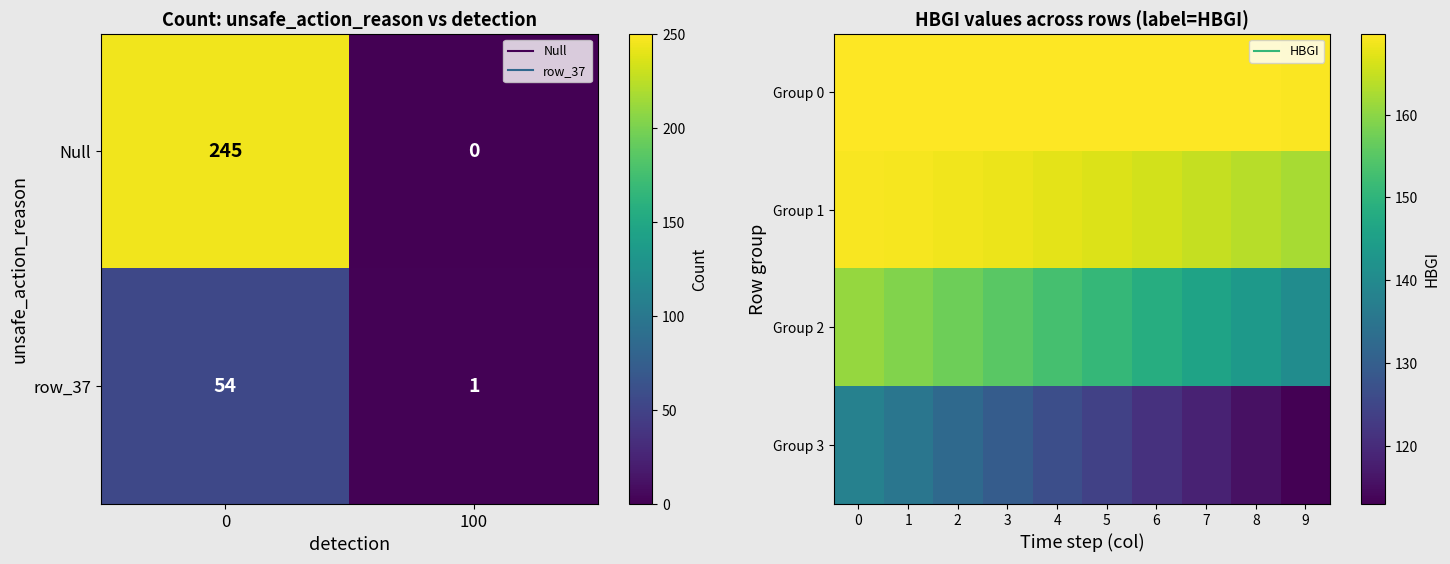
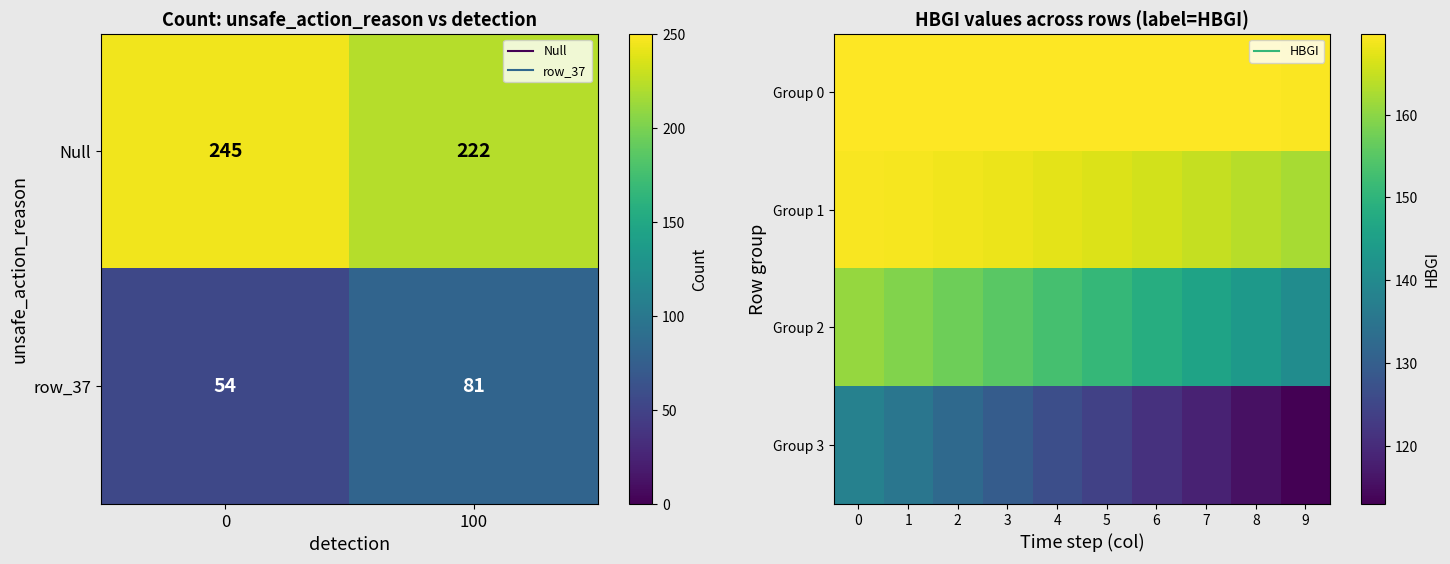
Count: unsafe_action_reason vs detection, Null, 100: 0 -> 222
Count: unsafe_action_reason vs detection, row_37, 100: 1 -> 81
